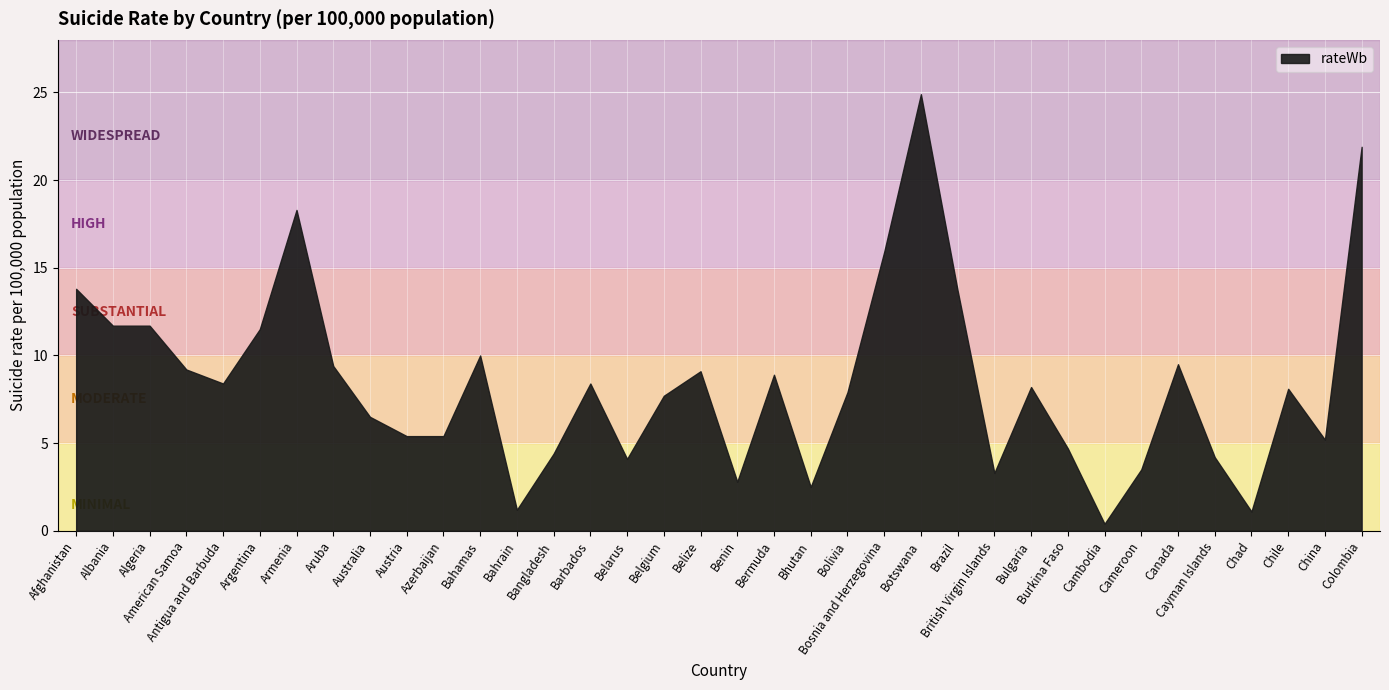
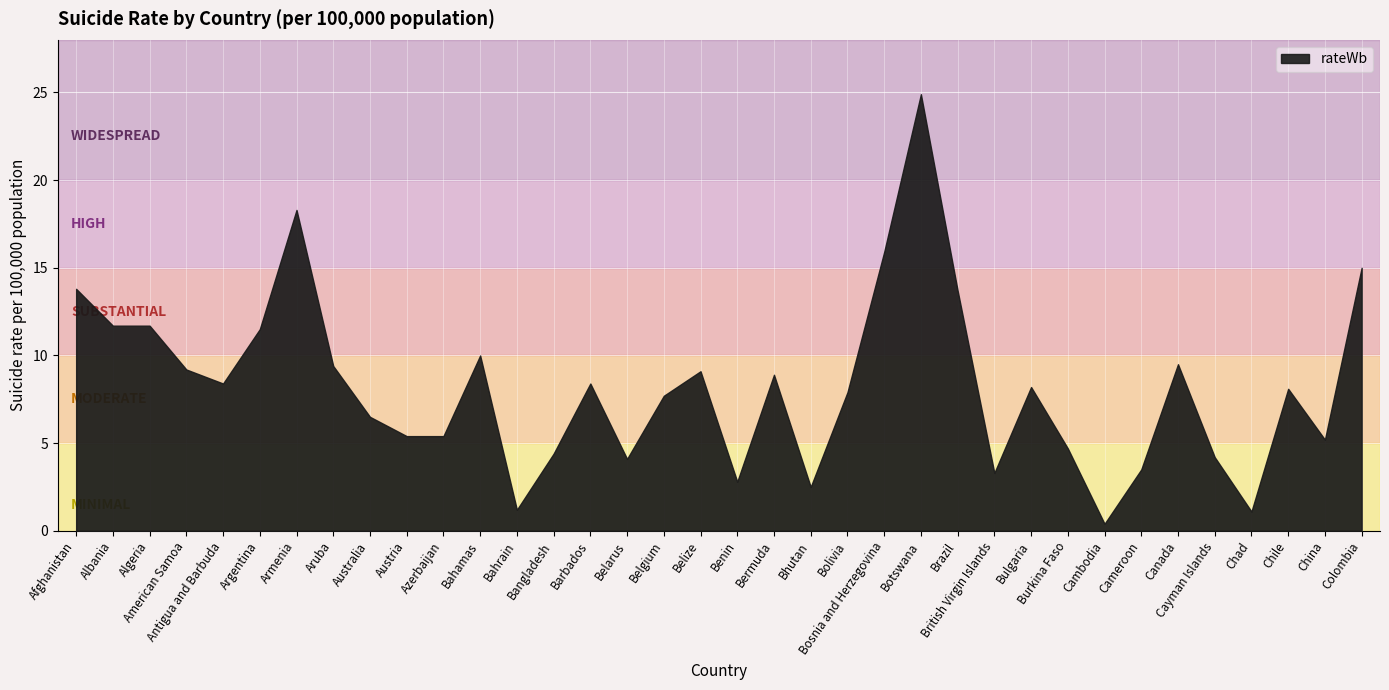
Colombia: 21.9 -> 15.0
